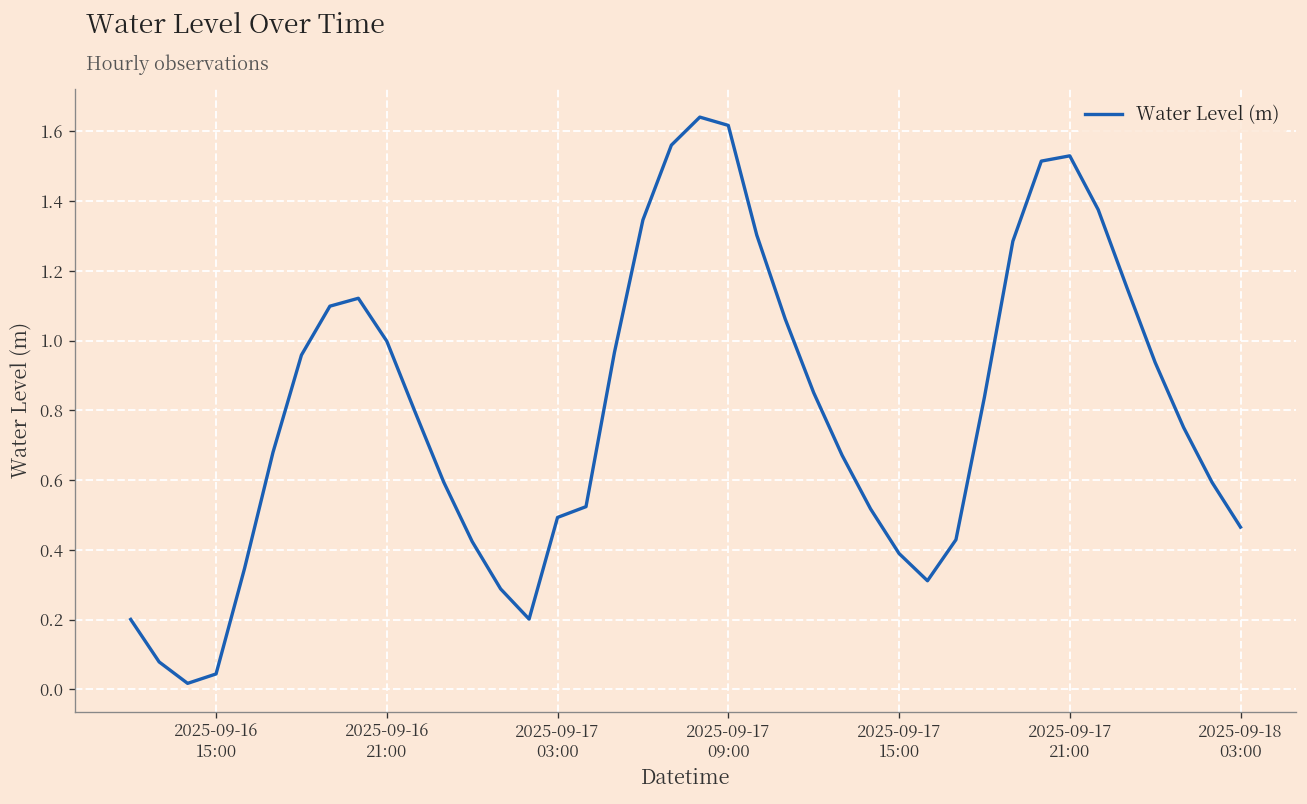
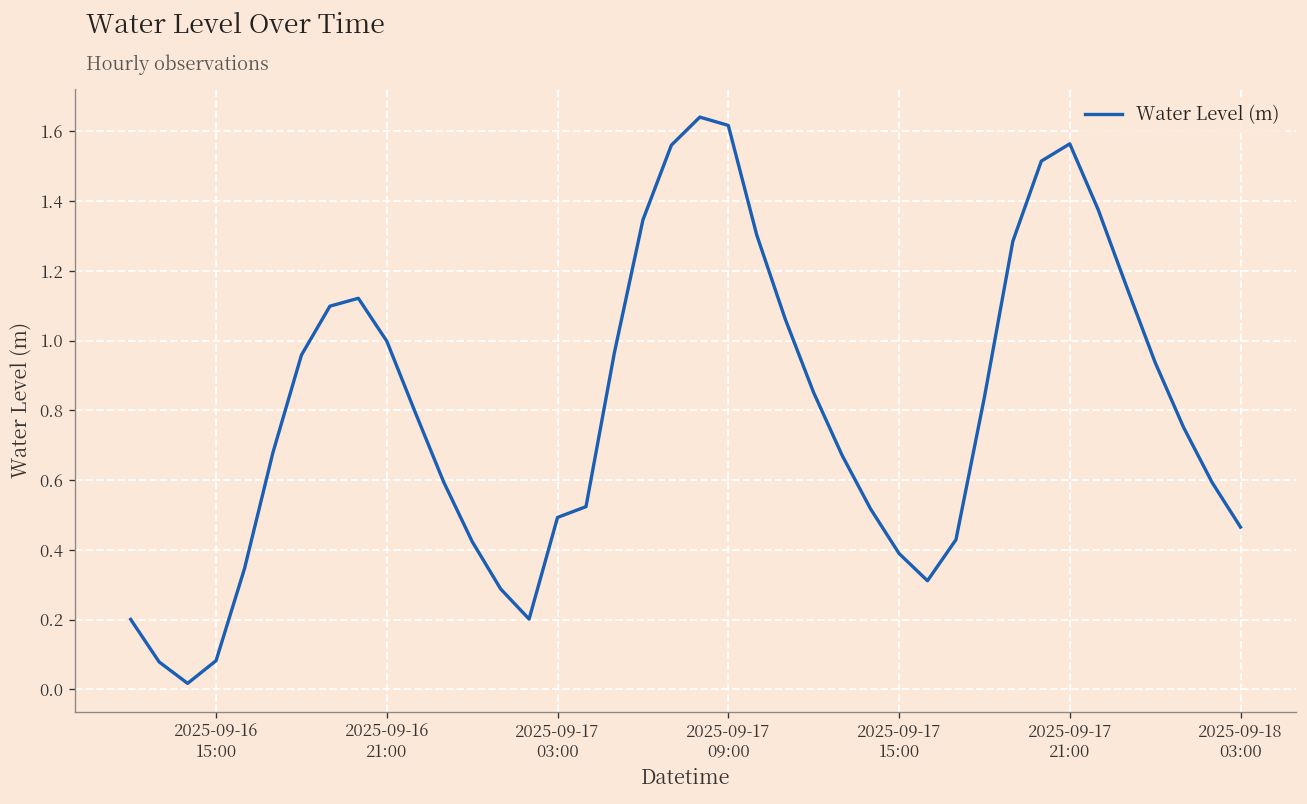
2025-09-16 15:00: 0.04 -> 0.08
2025-09-17 21:00: 1.53 -> 1.56
